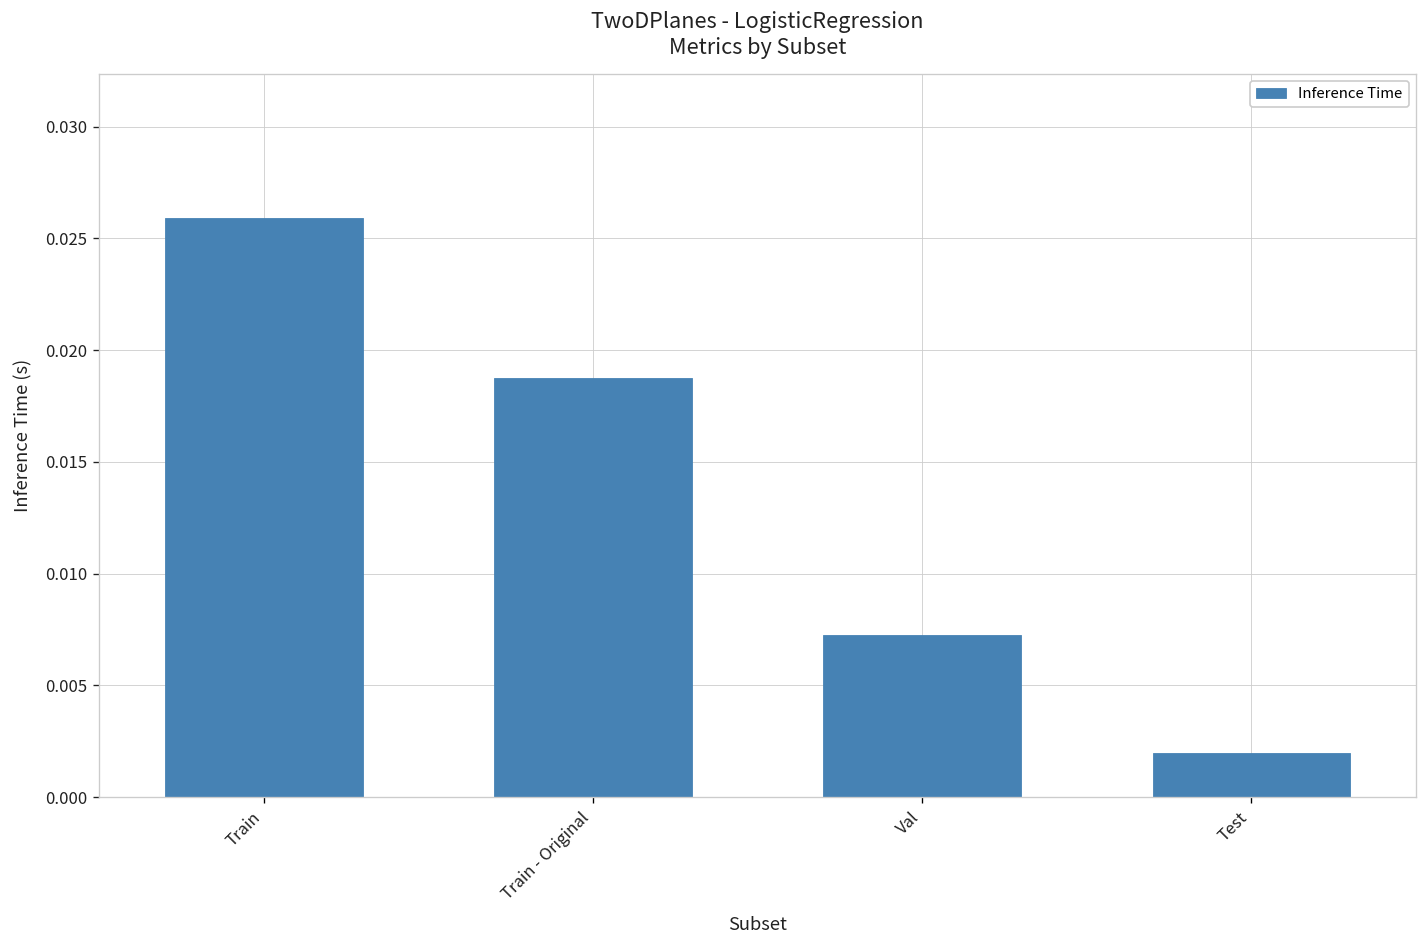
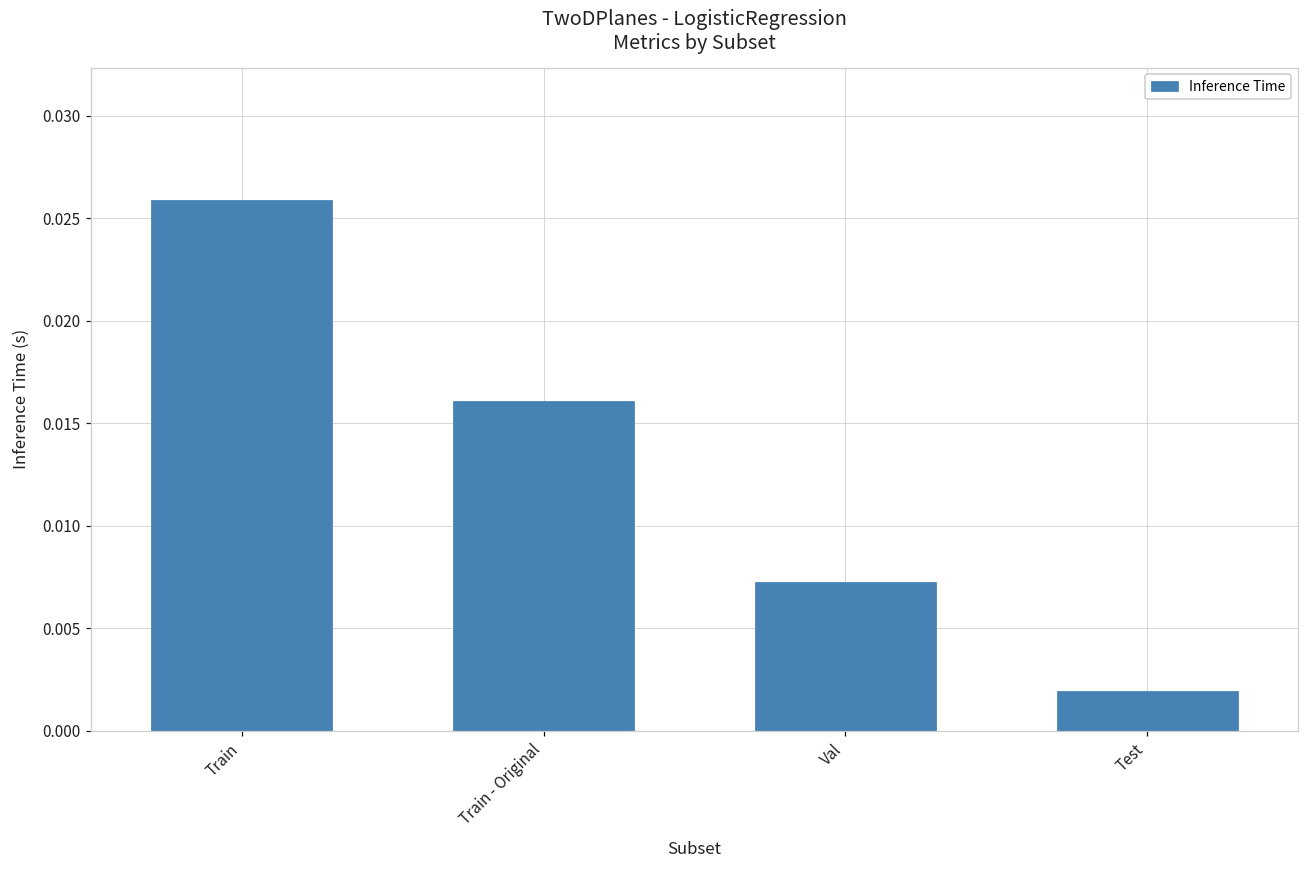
Train - Original: 0.0188 -> 0.0161
